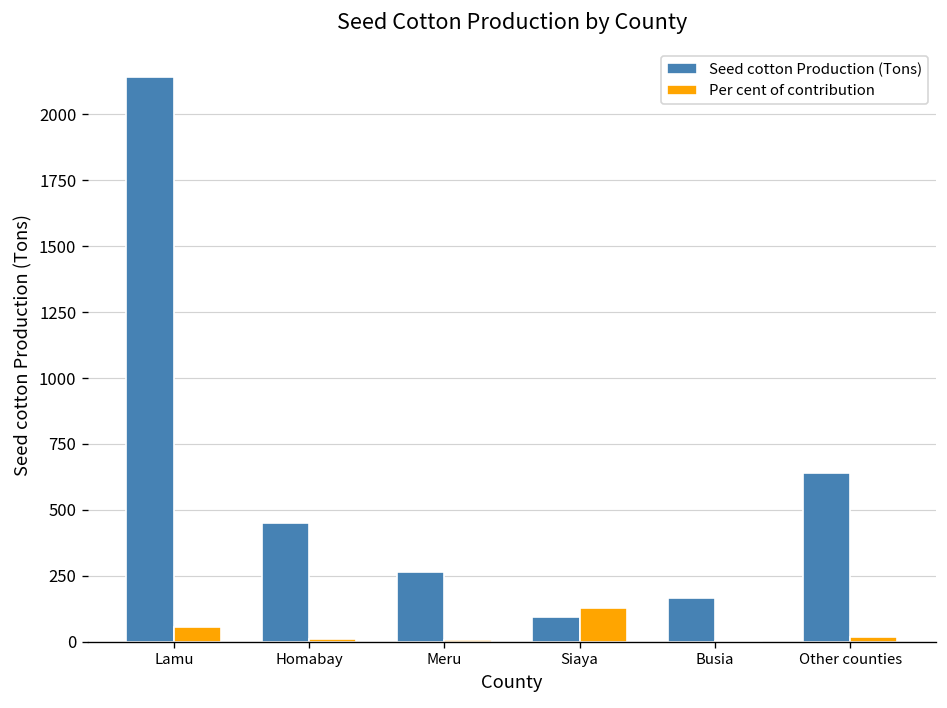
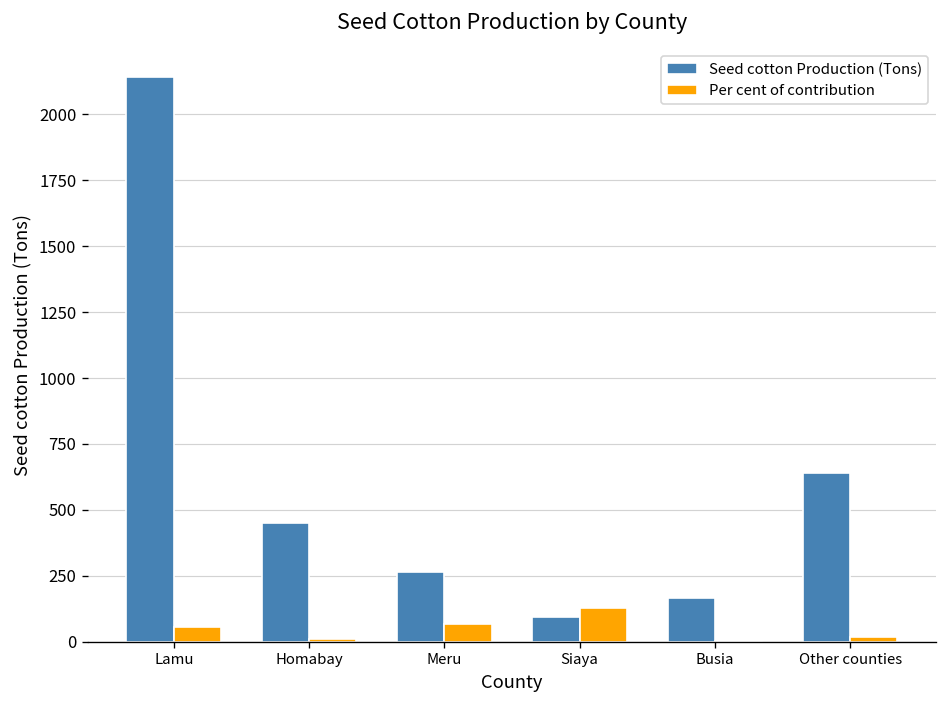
Per cent of contribution, Meru: 10 -> 70
